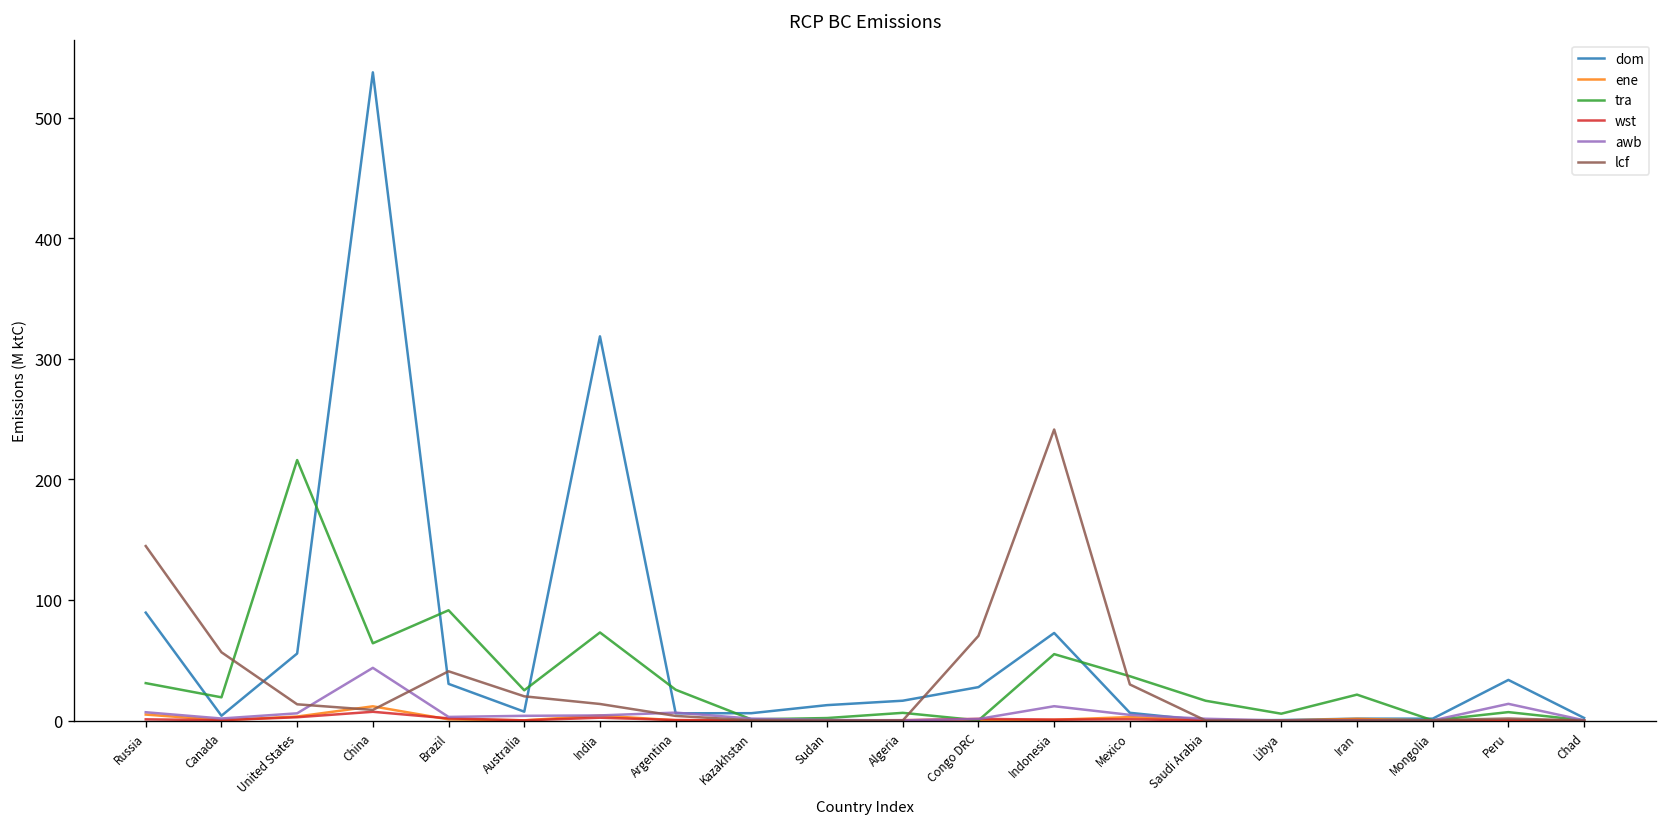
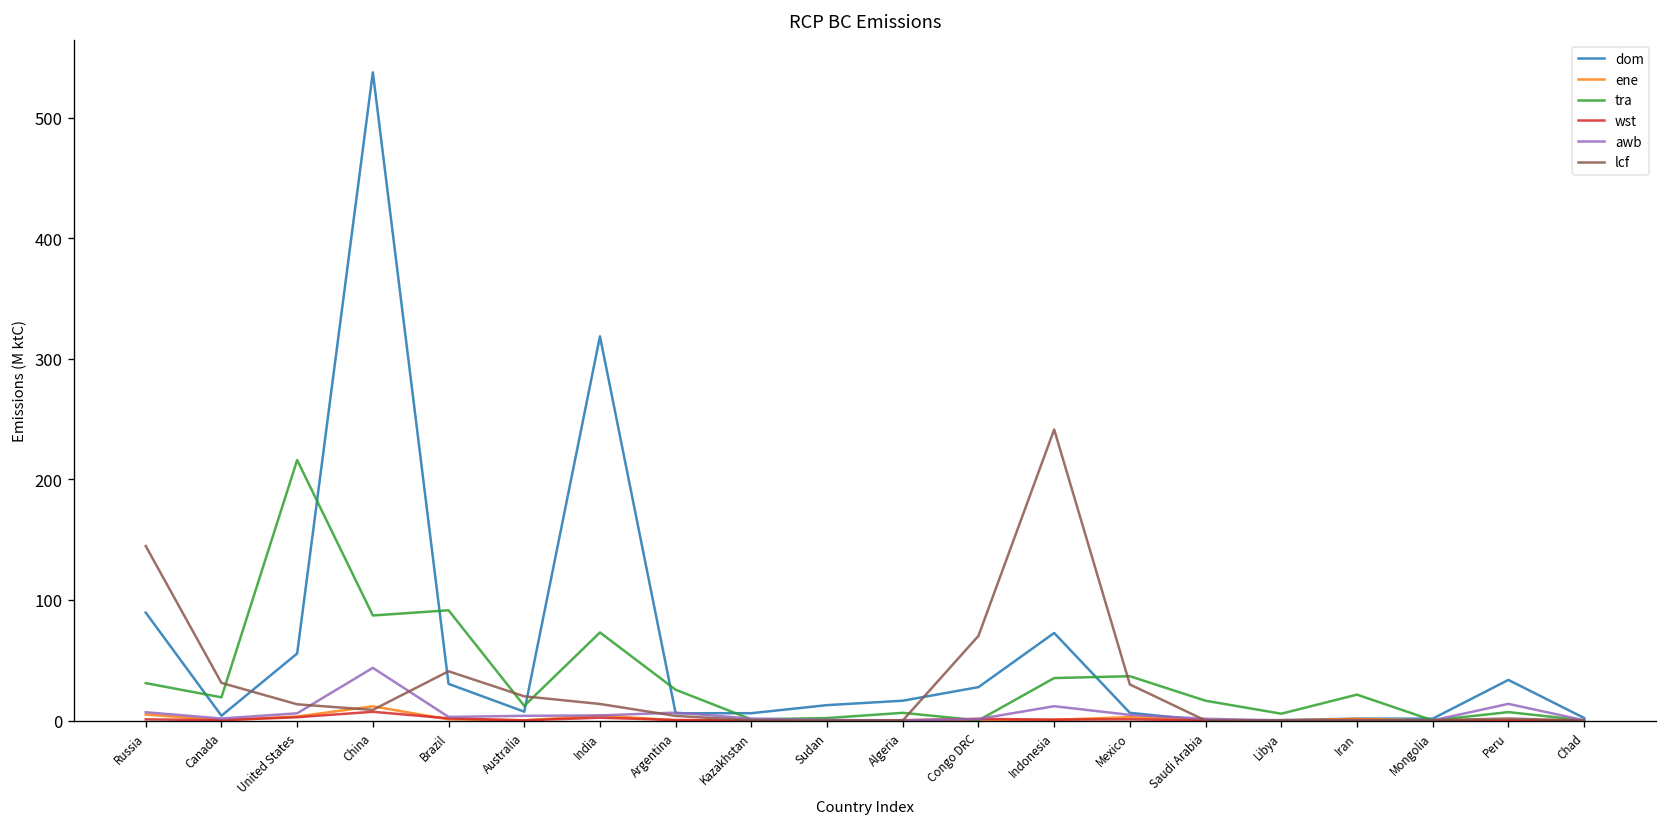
lcf, Canada: 57 -> 31
tra, China: 64 -> 87
tra, Australia: 25 -> 12
tra, Indonesia: 55 -> 35
